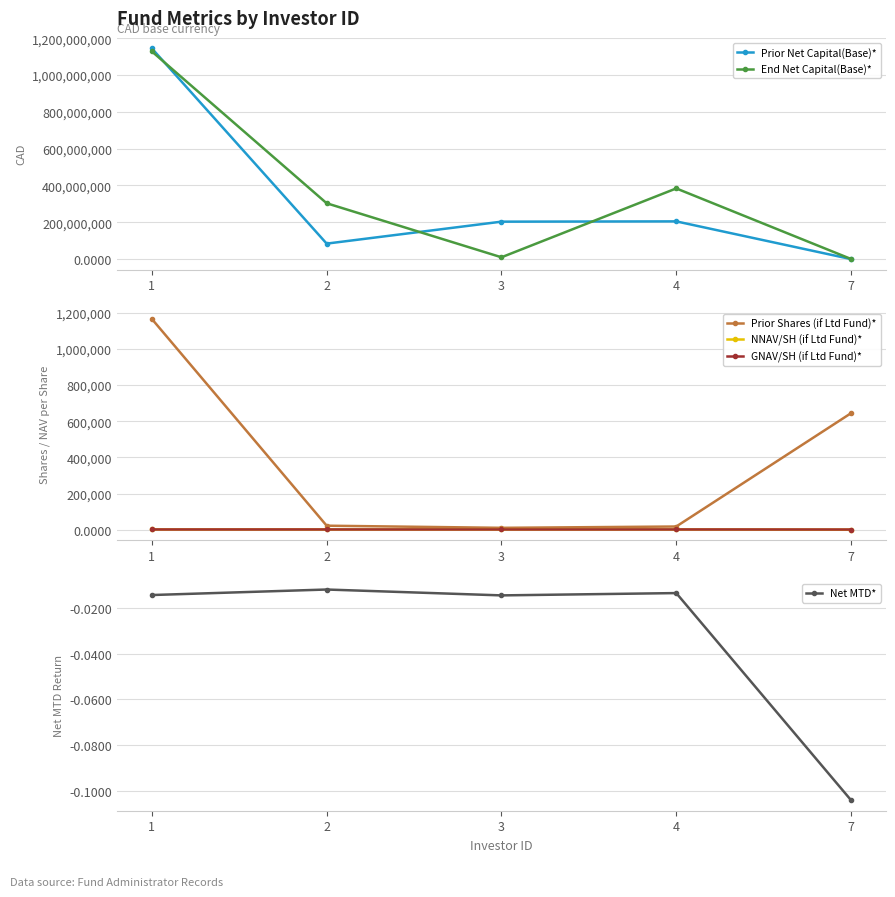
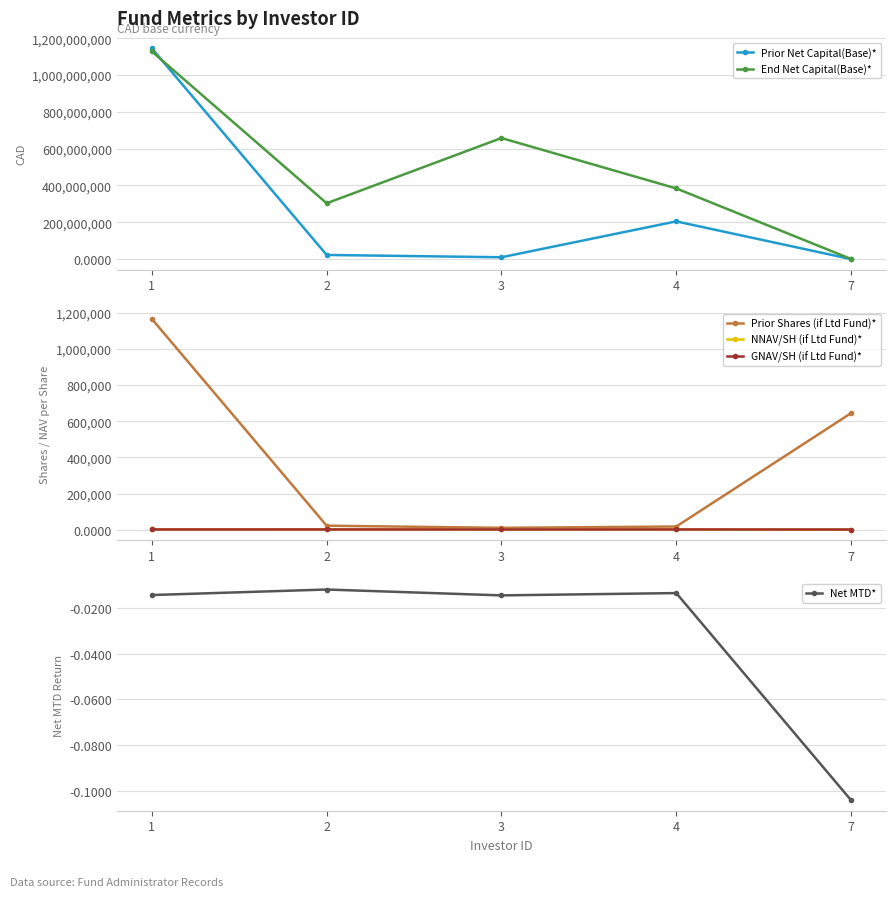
Fund Metrics by Investor ID, Prior Net Capital(Base)*, 2: 80,000,000 -> 20,000,000
Fund Metrics by Investor ID, Prior Net Capital(Base)*, 3: 200,000,000 -> 10,000,000
Fund Metrics by Investor ID, End Net Capital(Base)*, 3: 10,000,000 -> 660,000,000
